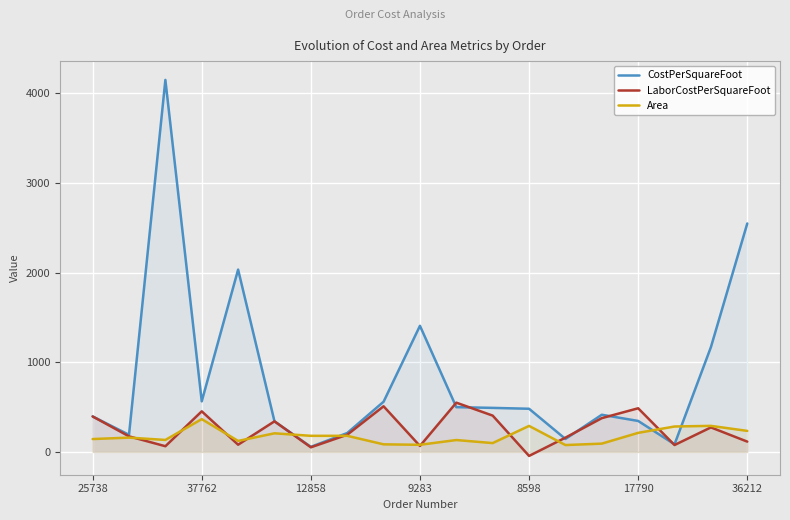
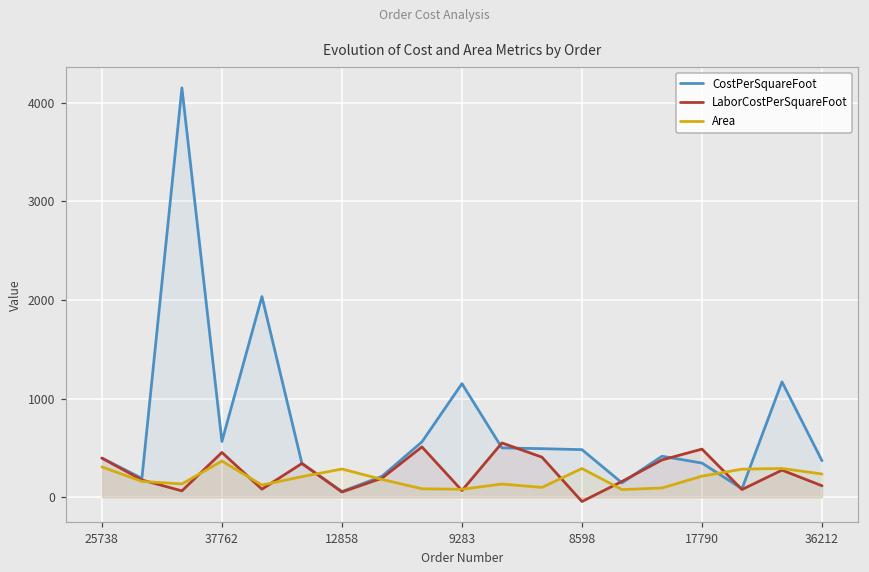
Area, 25738: 100 -> 300
Area, 12858: 200 -> 300
CostPerSquareFoot, 9283: 1400 -> 1200
CostPerSquareFoot, 36212: 2500 -> 400
